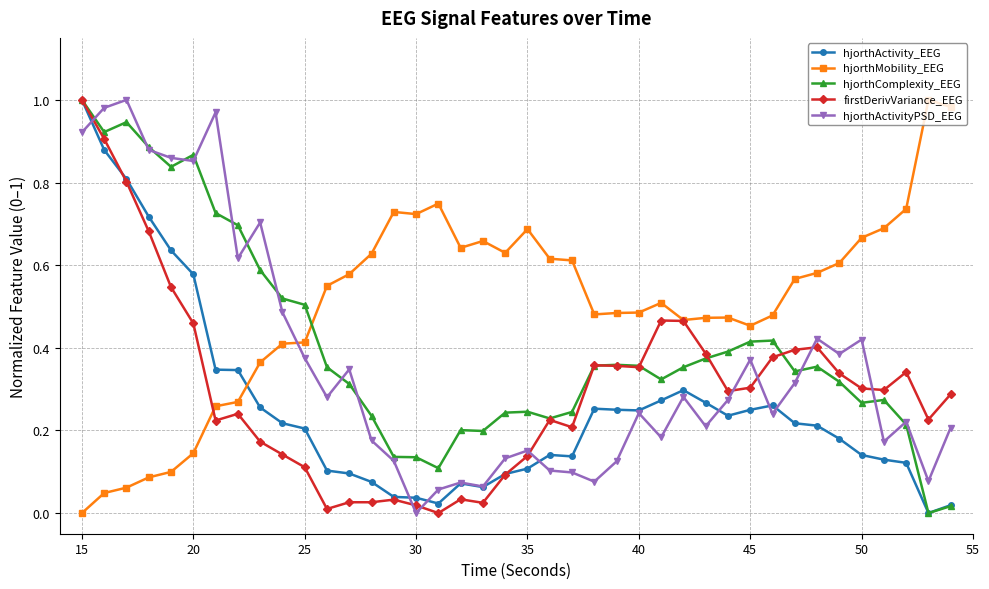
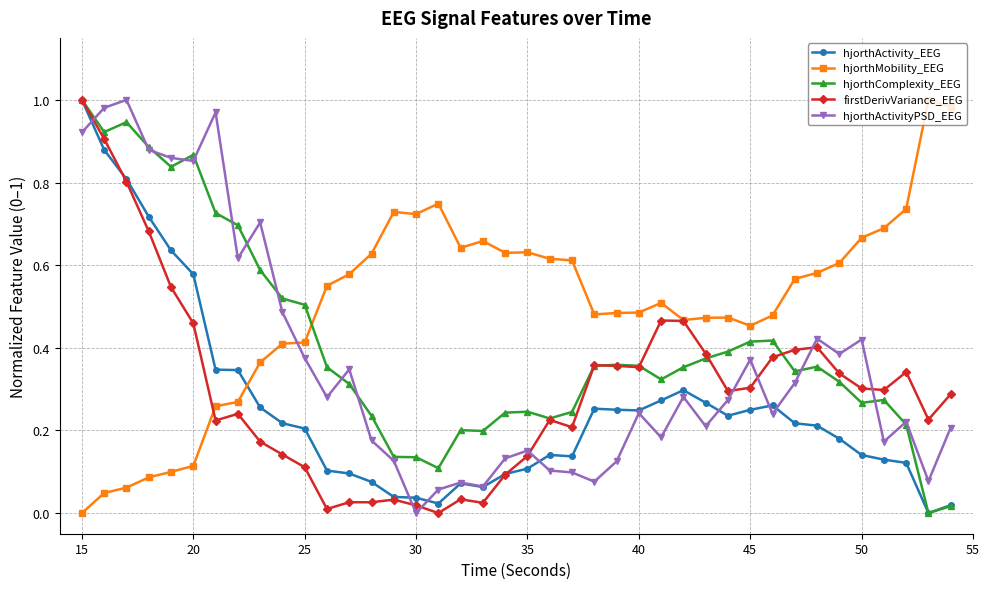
hjorthMobility_EEG, 20: 0.14 -> 0.11
hjorthMobility_EEG, 35: 0.69 -> 0.63
